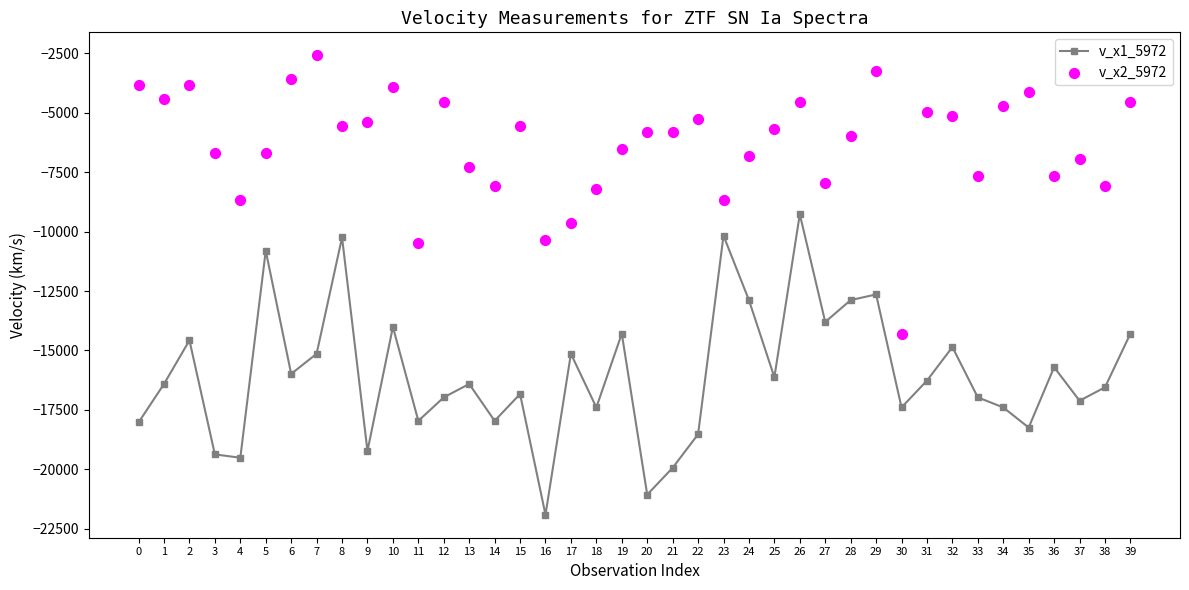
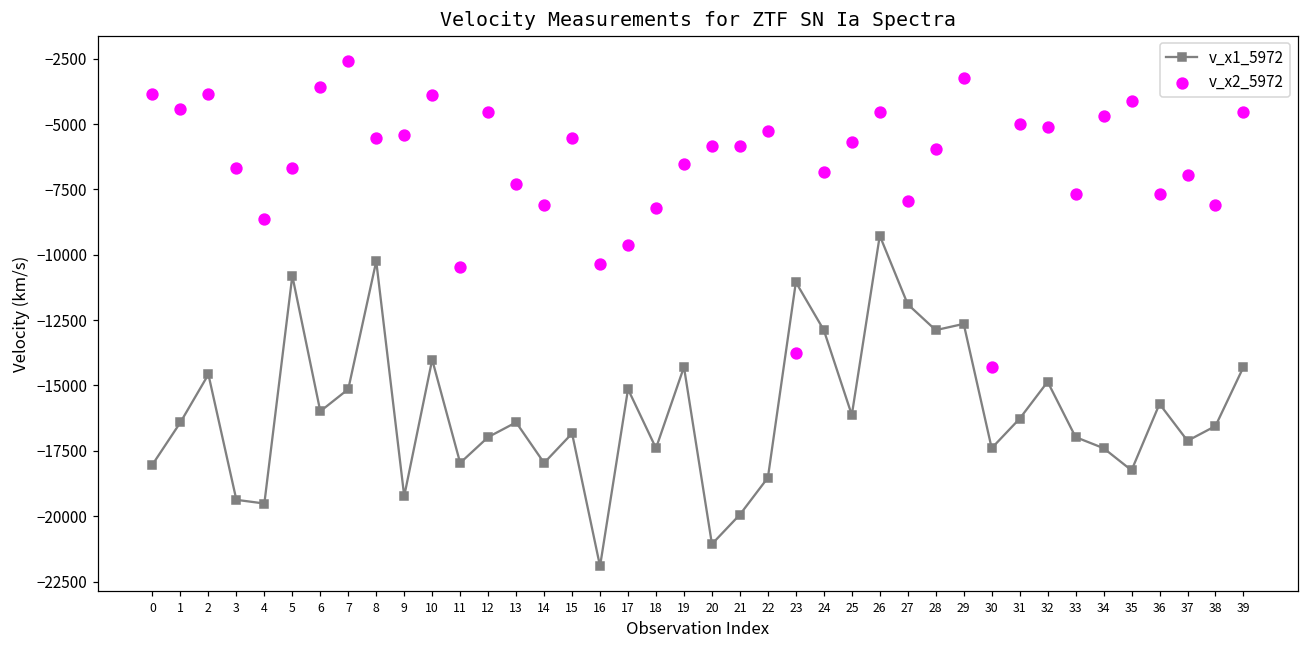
v_x1_5972, 23: -10200 -> -11000
v_x2_5972, 23: -8600 -> -13700
v_x1_5972, 27: -13800 -> -11900
